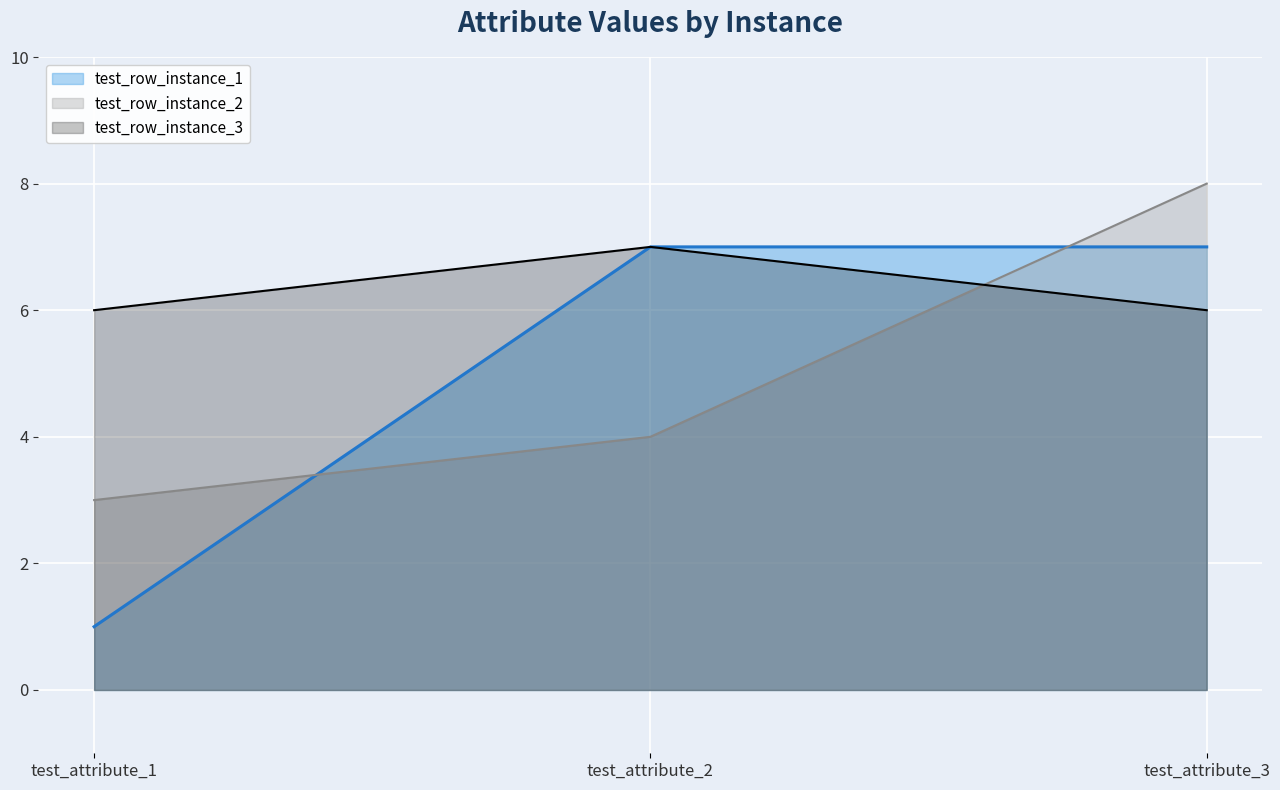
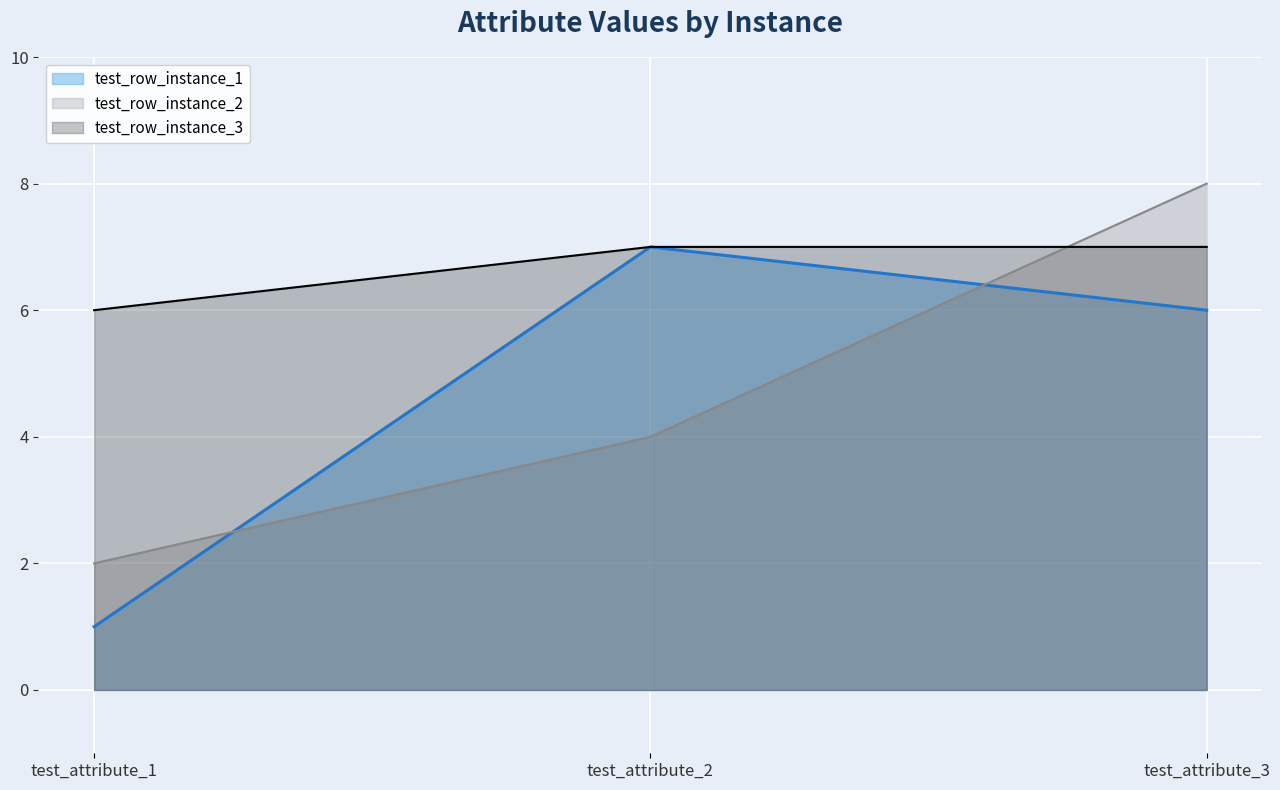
test_row_instance_2, test_attribute_1: 3 -> 2
test_row_instance_1, test_attribute_3: 7 -> 6
test_row_instance_3, test_attribute_3: 6 -> 7
